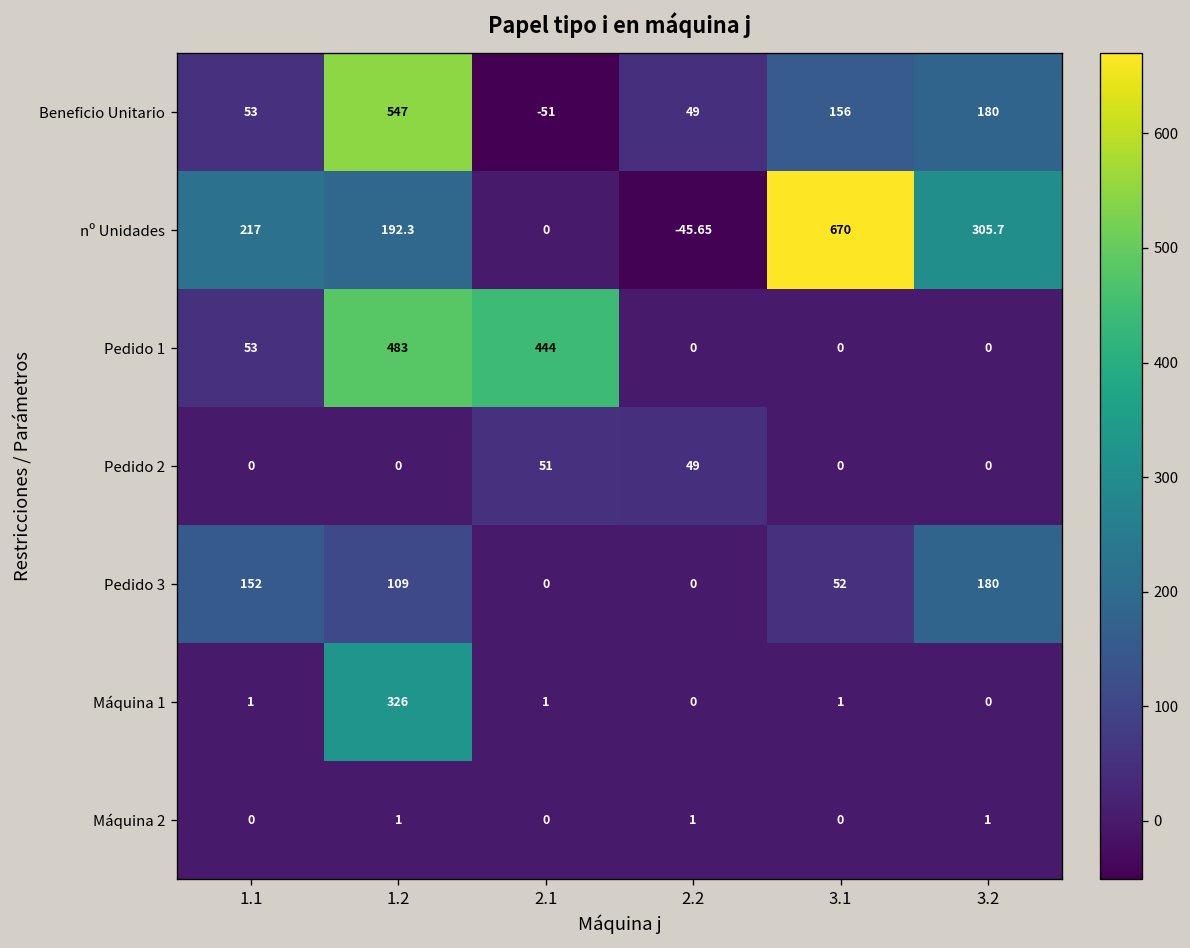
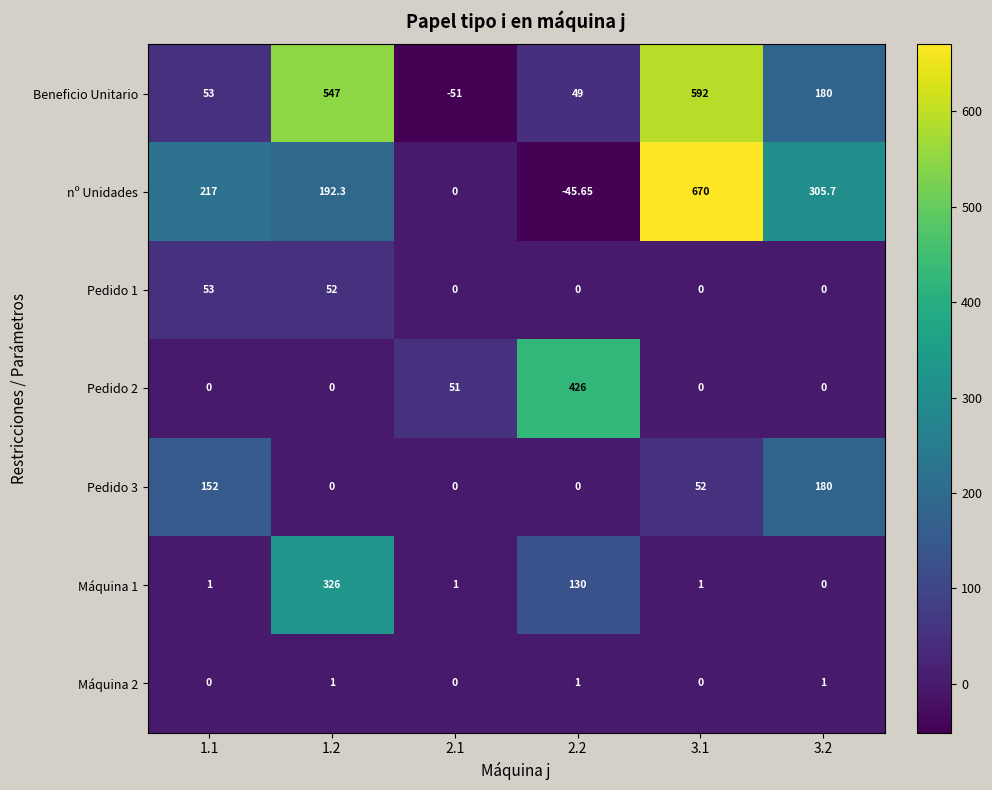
Beneficio Unitario, 3.1: 156 -> 592
Pedido 1, 1.2: 483 -> 52
Pedido 1, 2.1: 444 -> 0
Pedido 2, 2.2: 49 -> 426
Pedido 3, 1.2: 109 -> 0
Máquina 1, 2.2: 0 -> 130
